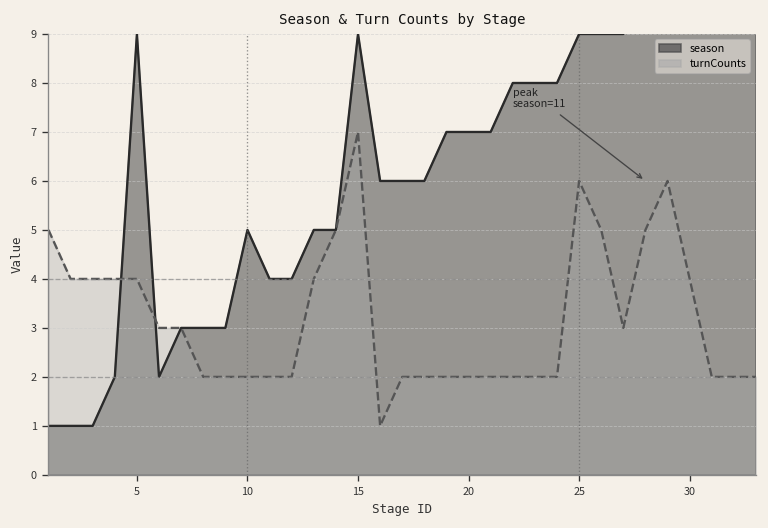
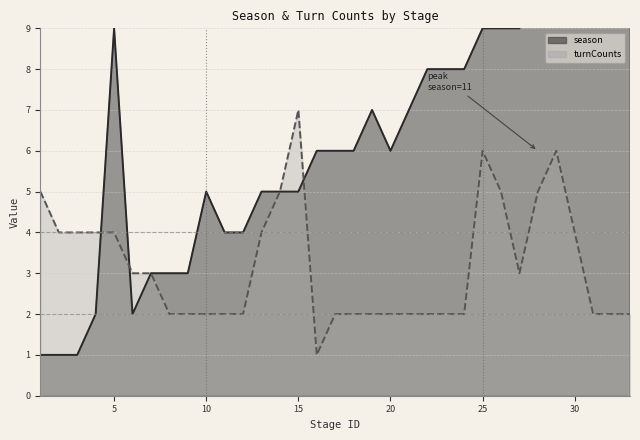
season, 15: 9 -> 5
season, 20: 7 -> 6
